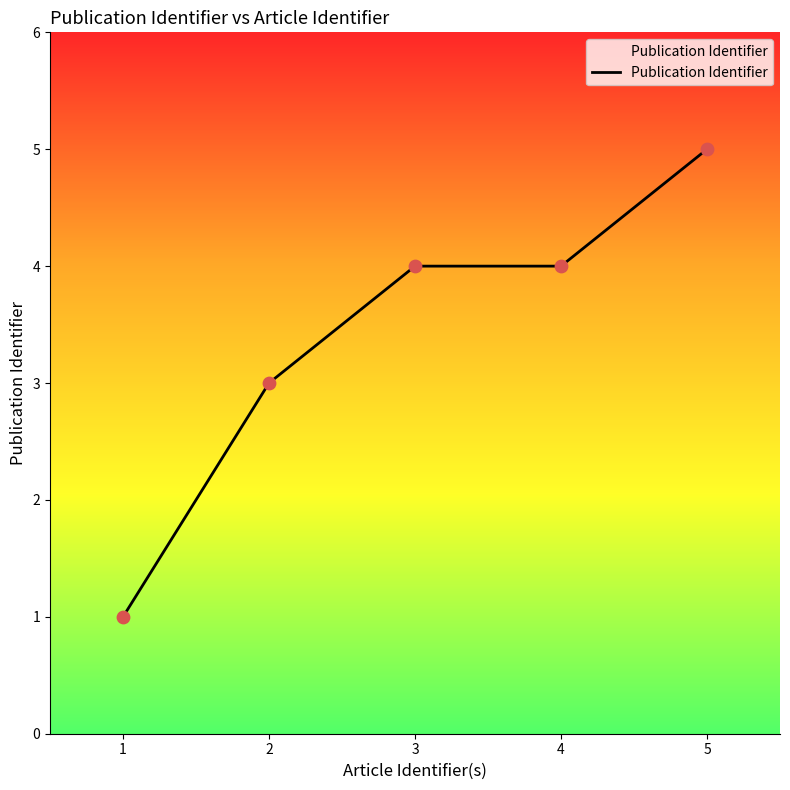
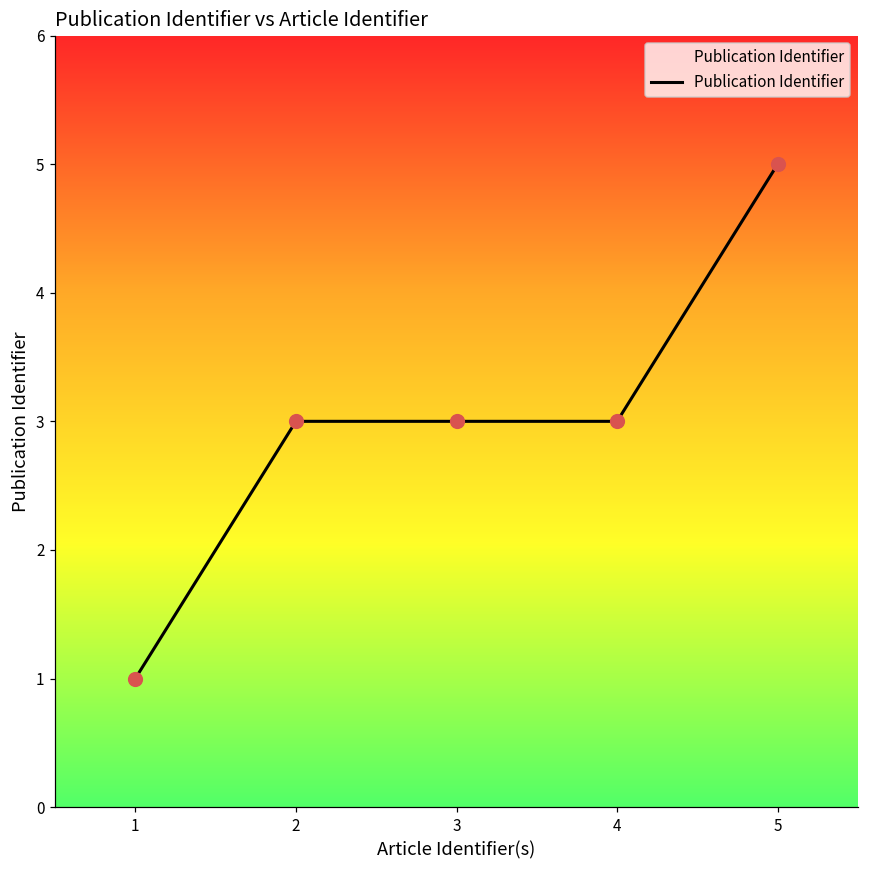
3: 4 -> 3
4: 4 -> 3
